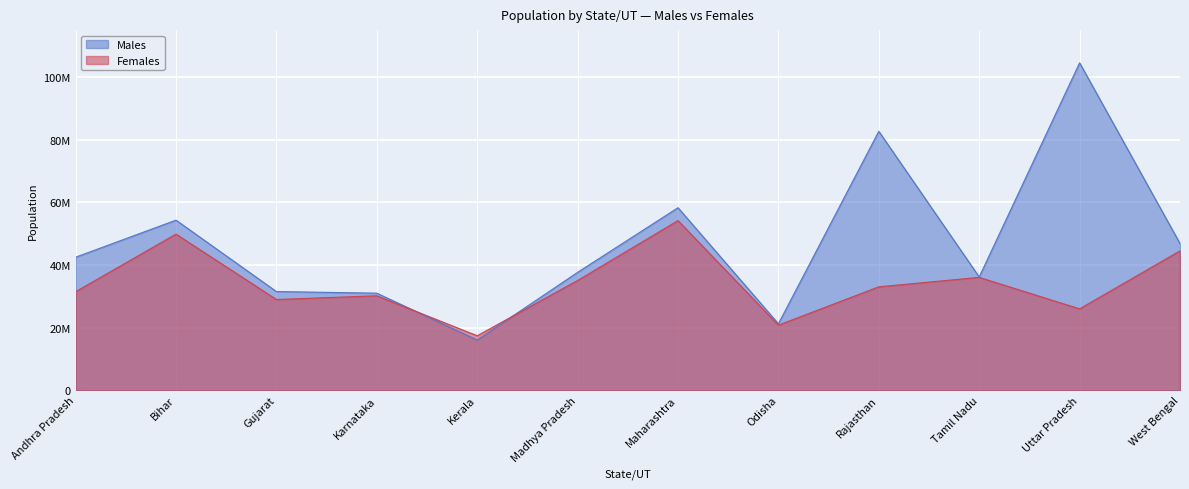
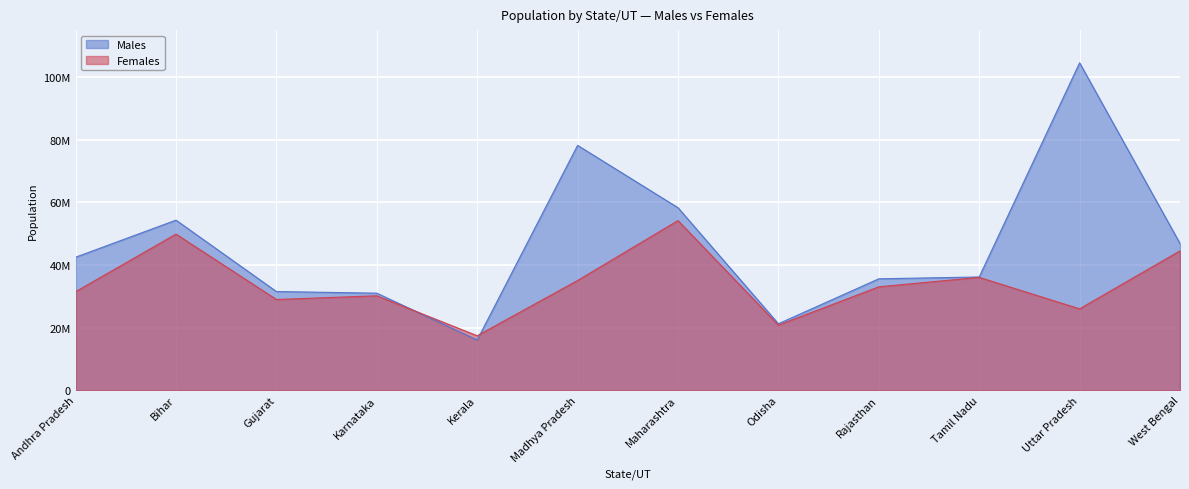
Males, Madhya Pradesh: 38000000 -> 78000000
Males, Rajasthan: 83000000 -> 36000000
